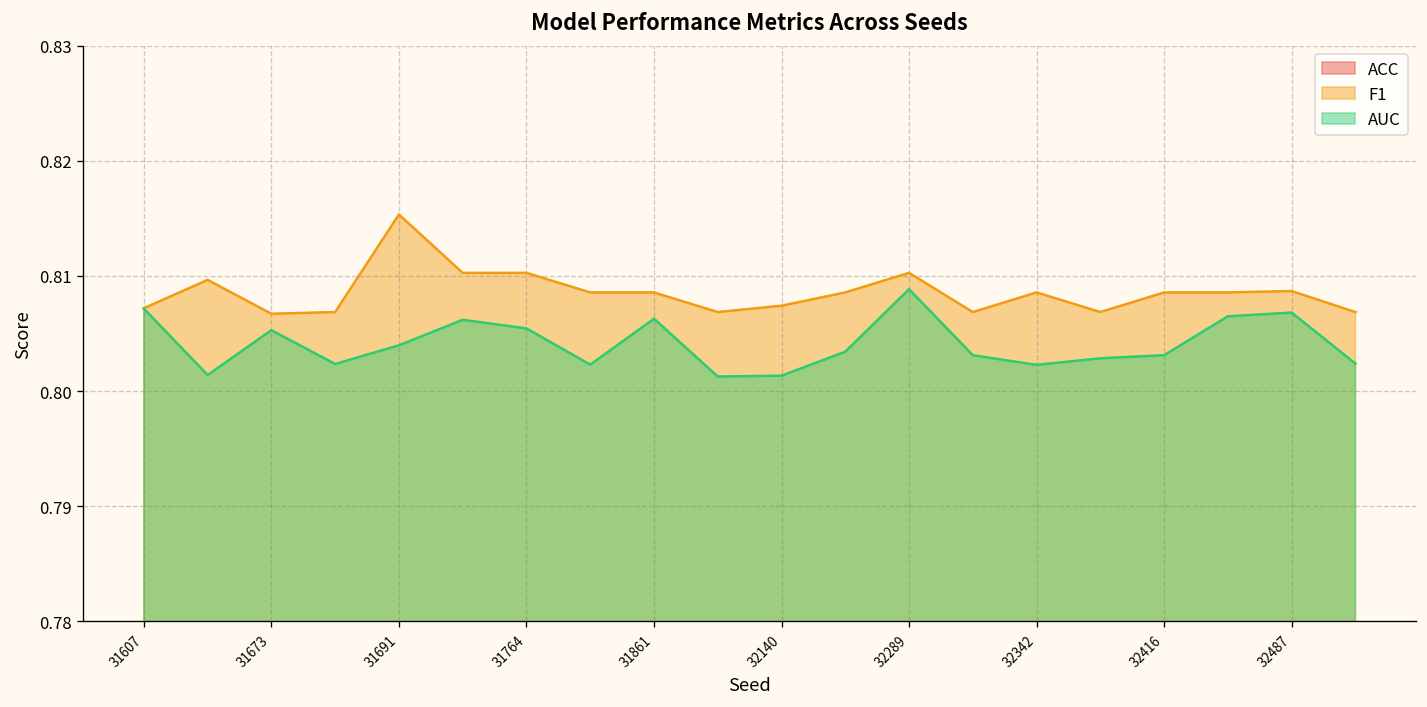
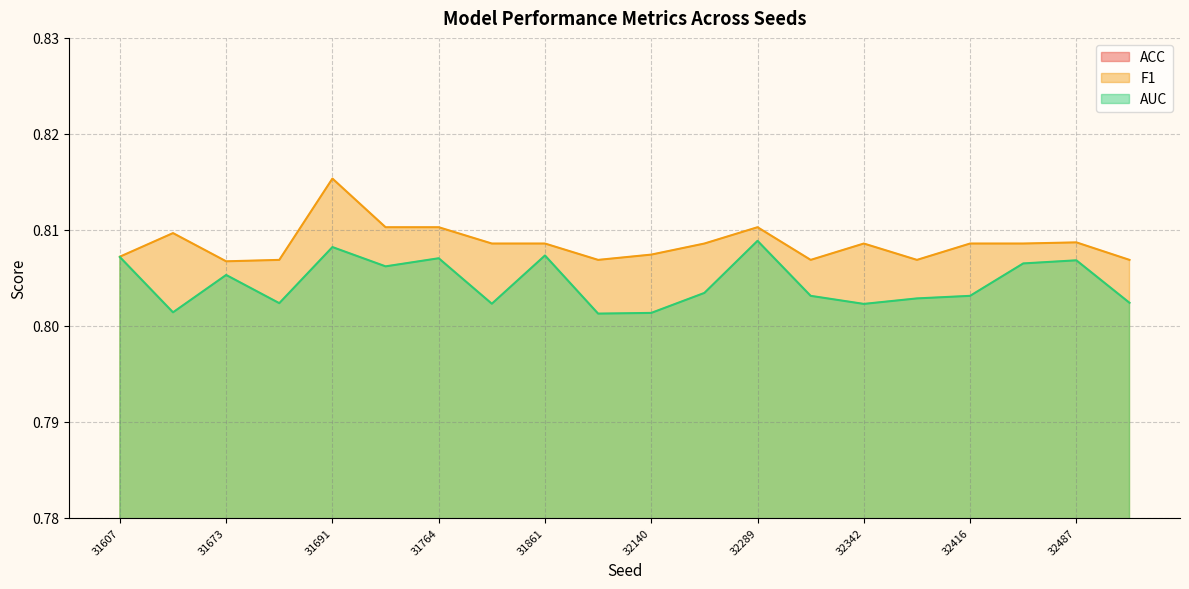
AUC, 31691: 0.804 -> 0.808
AUC, 31764: 0.805 -> 0.807
AUC, 31861: 0.806 -> 0.807
